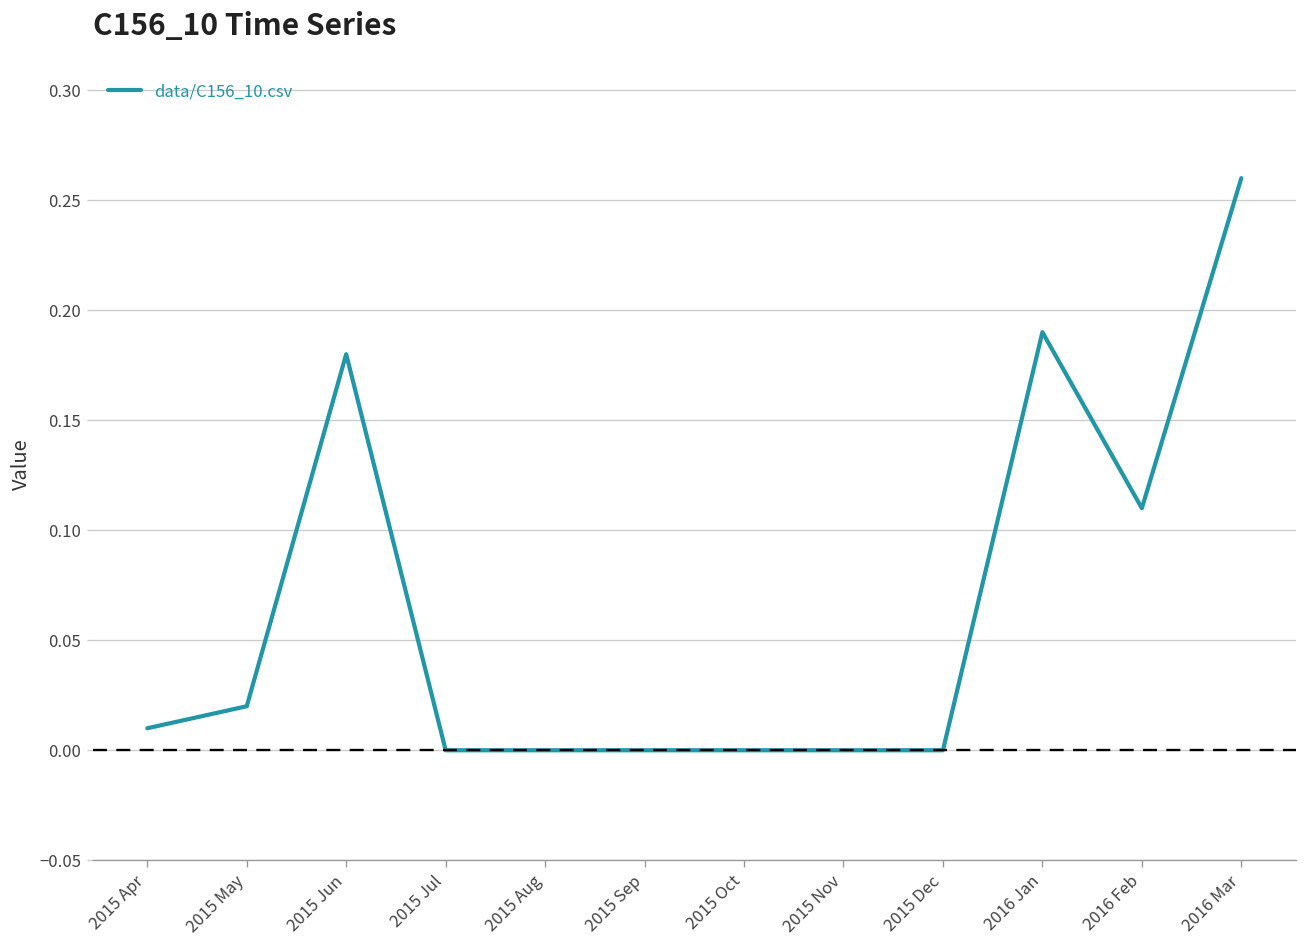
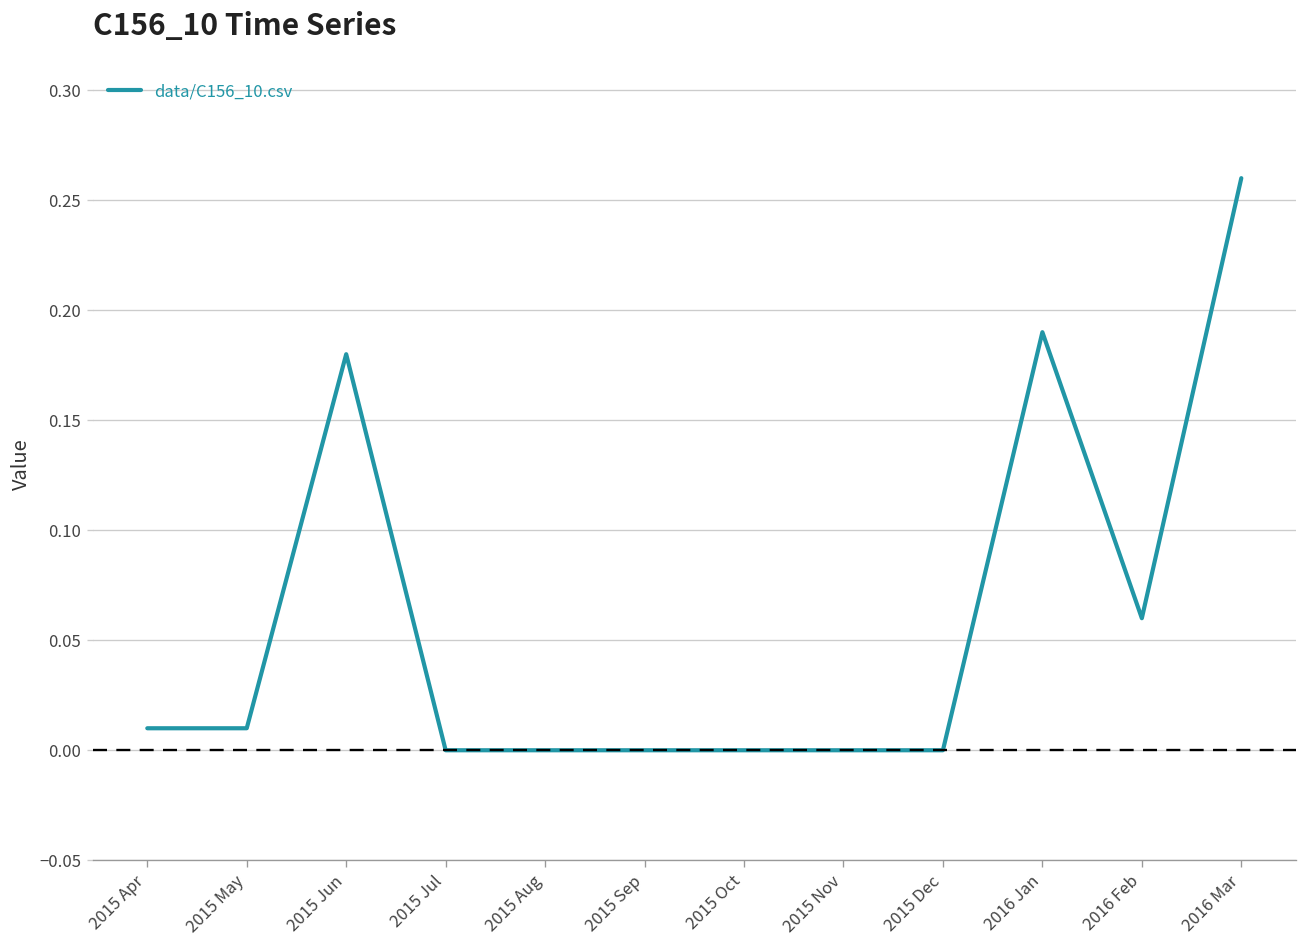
2015 May: 0.02 -> 0.01
2016 Feb: 0.11 -> 0.06
